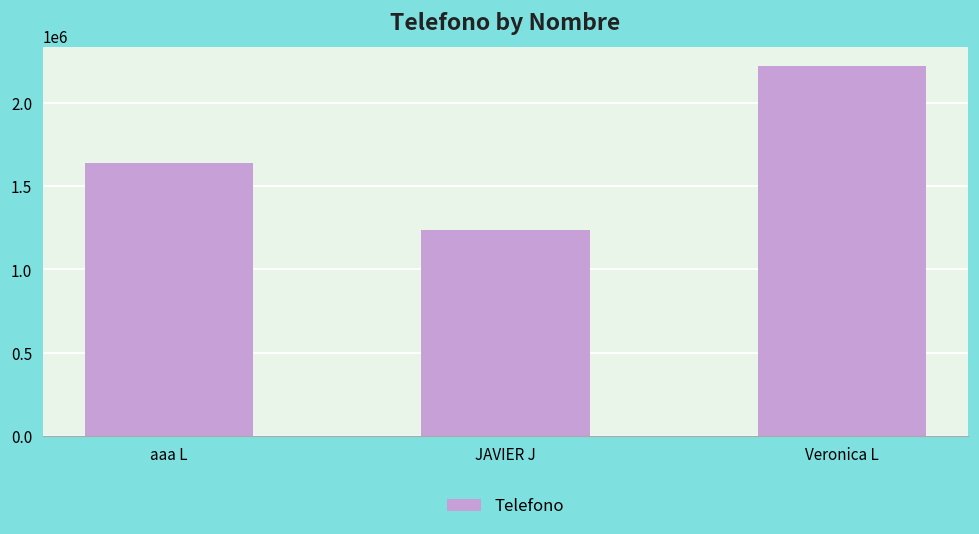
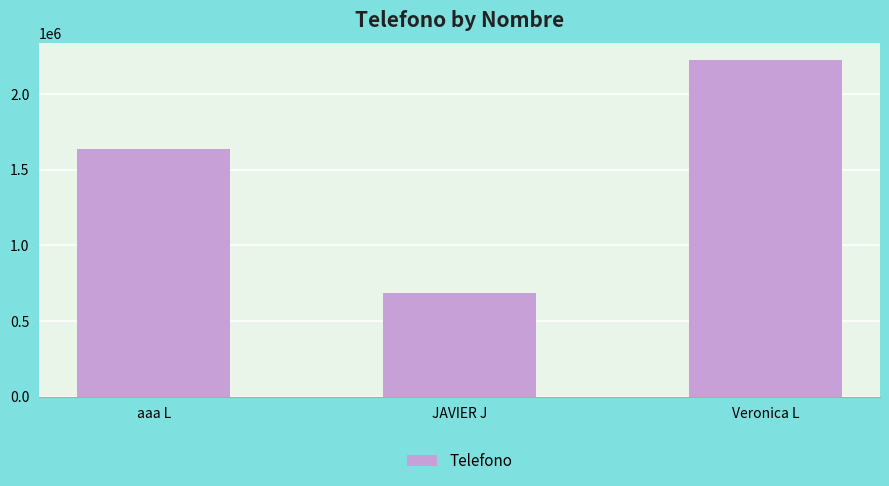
JAVIER J: 1230000 -> 680000
